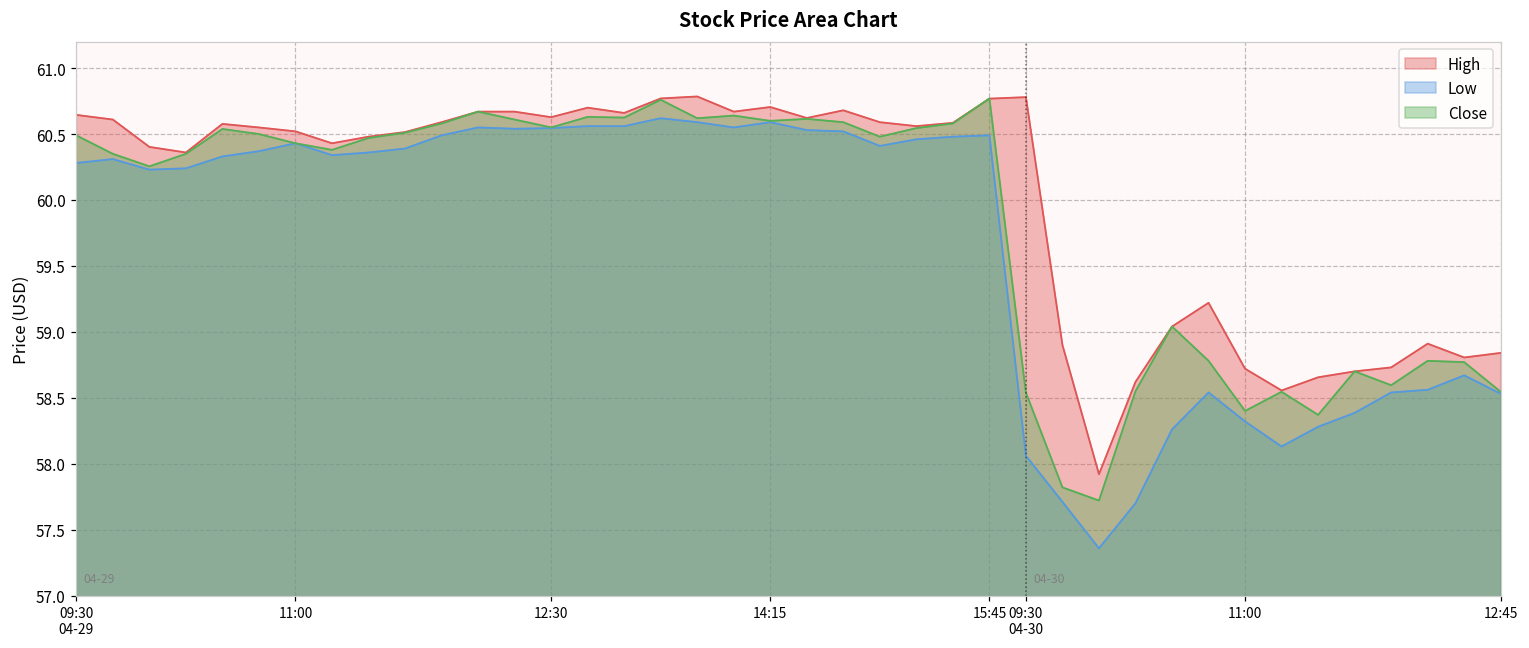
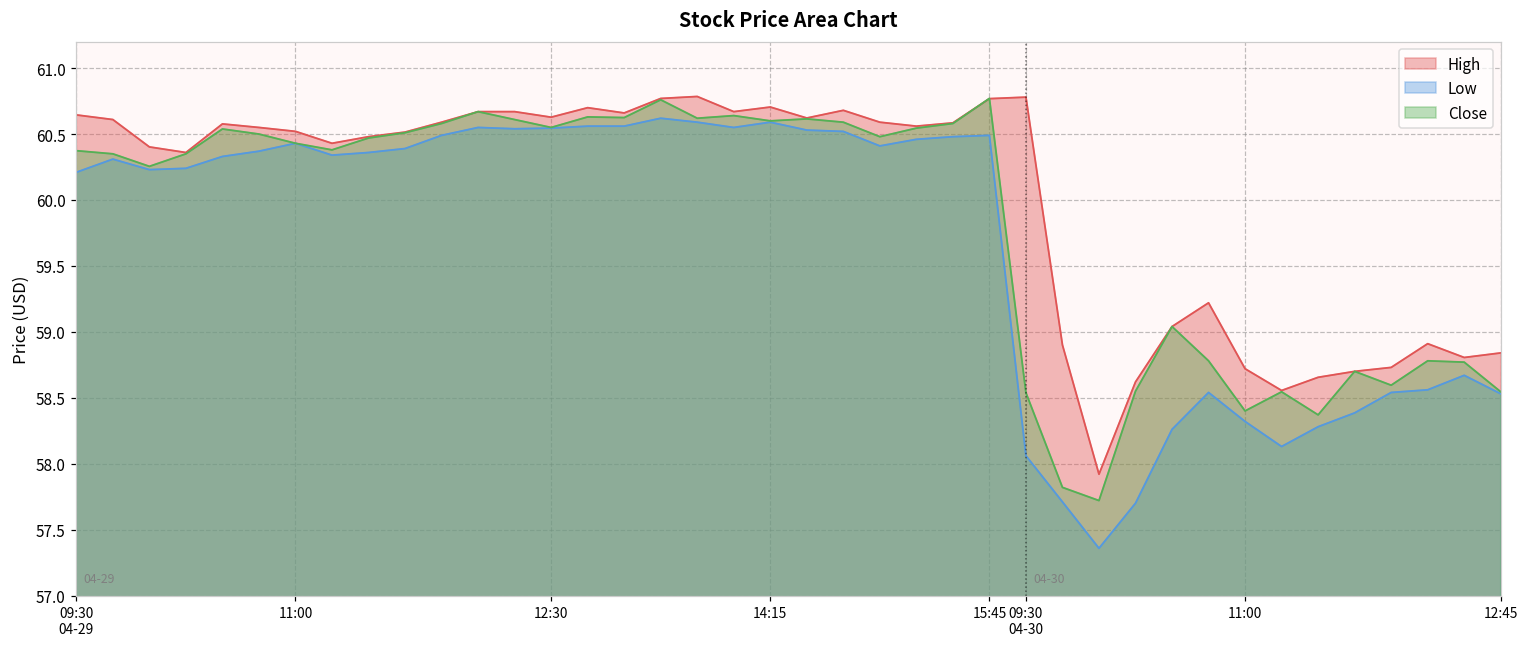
Low, 09:30 04-29: 60.28 -> 60.21
Close, 09:30 04-29: 60.49 -> 60.37
